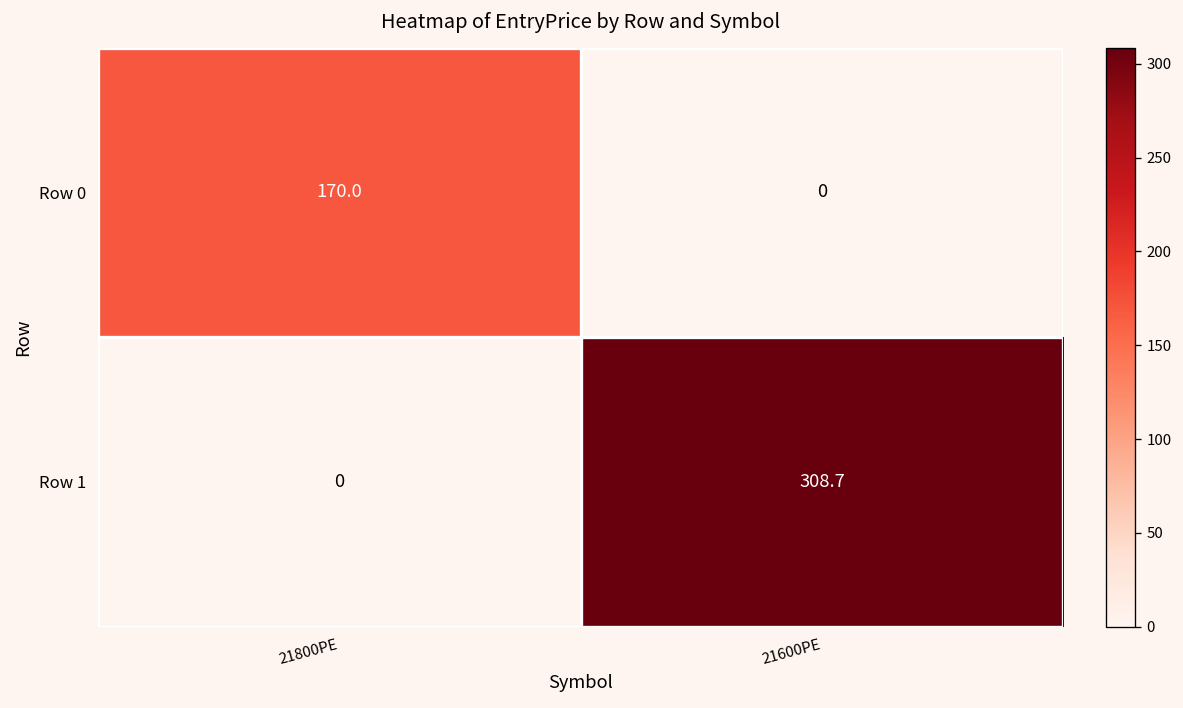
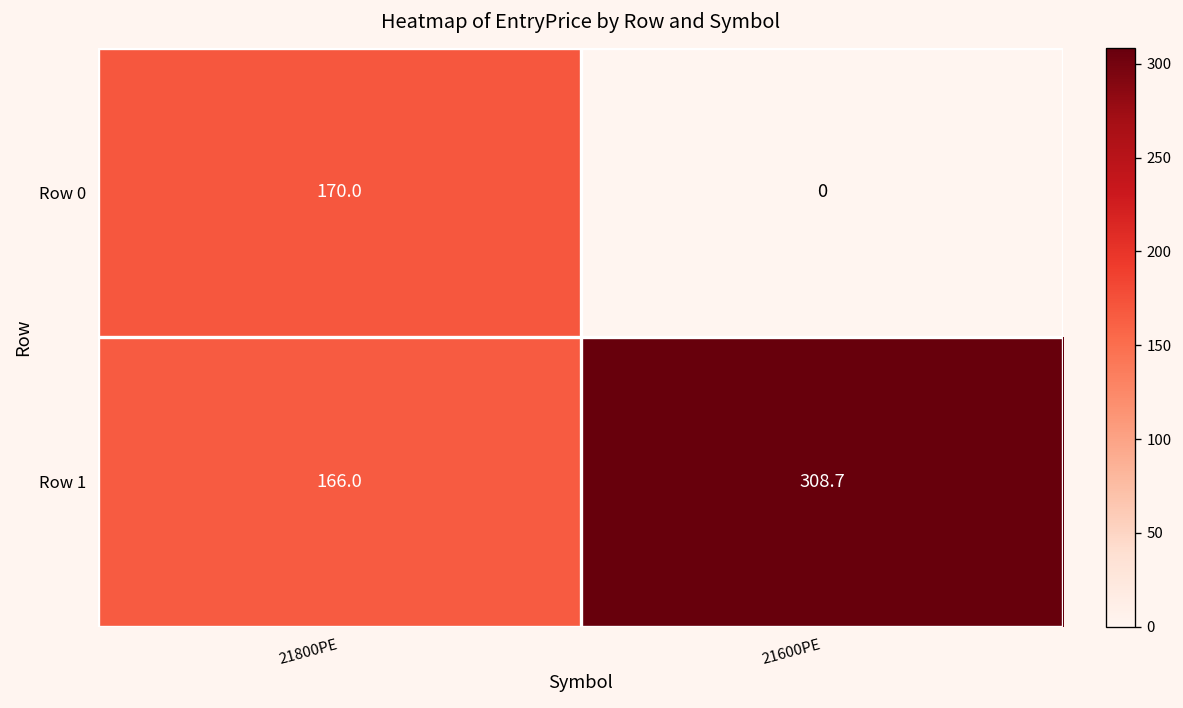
Row 1, 21800PE: 0 -> 166.0
